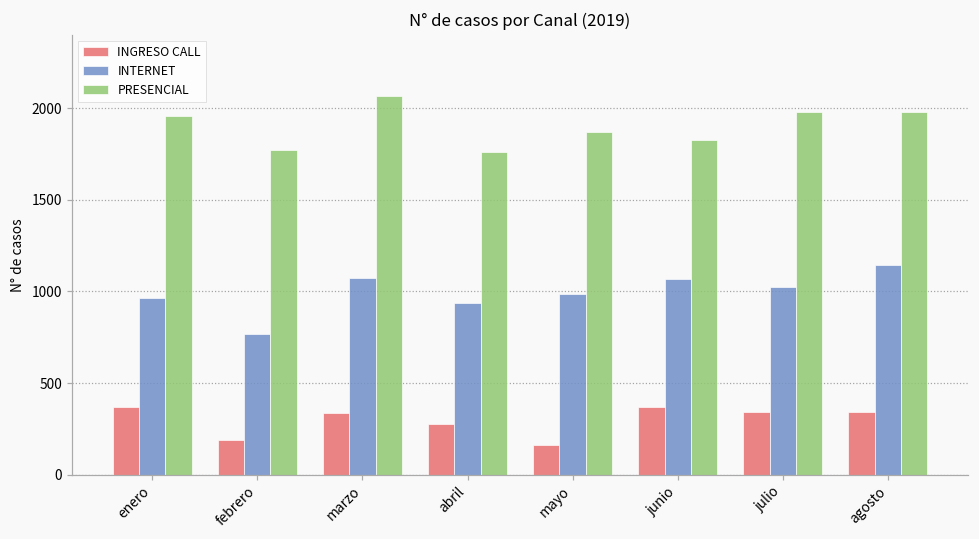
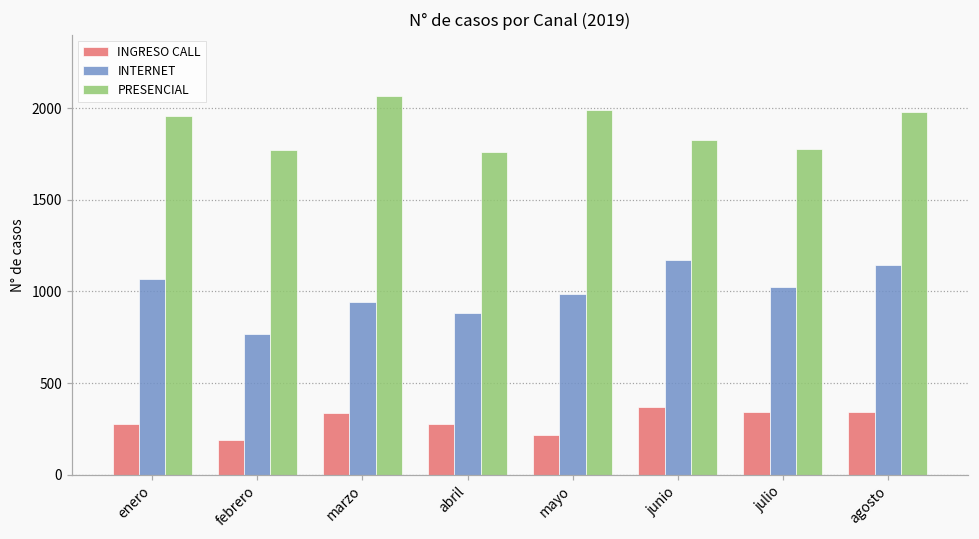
INGRESO CALL, enero: 370 -> 280
INTERNET, enero: 960 -> 1070
INTERNET, marzo: 1080 -> 940
INTERNET, abril: 930 -> 880
INGRESO CALL, mayo: 160 -> 220
PRESENCIAL, mayo: 1870 -> 1990
INTERNET, junio: 1070 -> 1170
PRESENCIAL, julio: 1980 -> 1780
